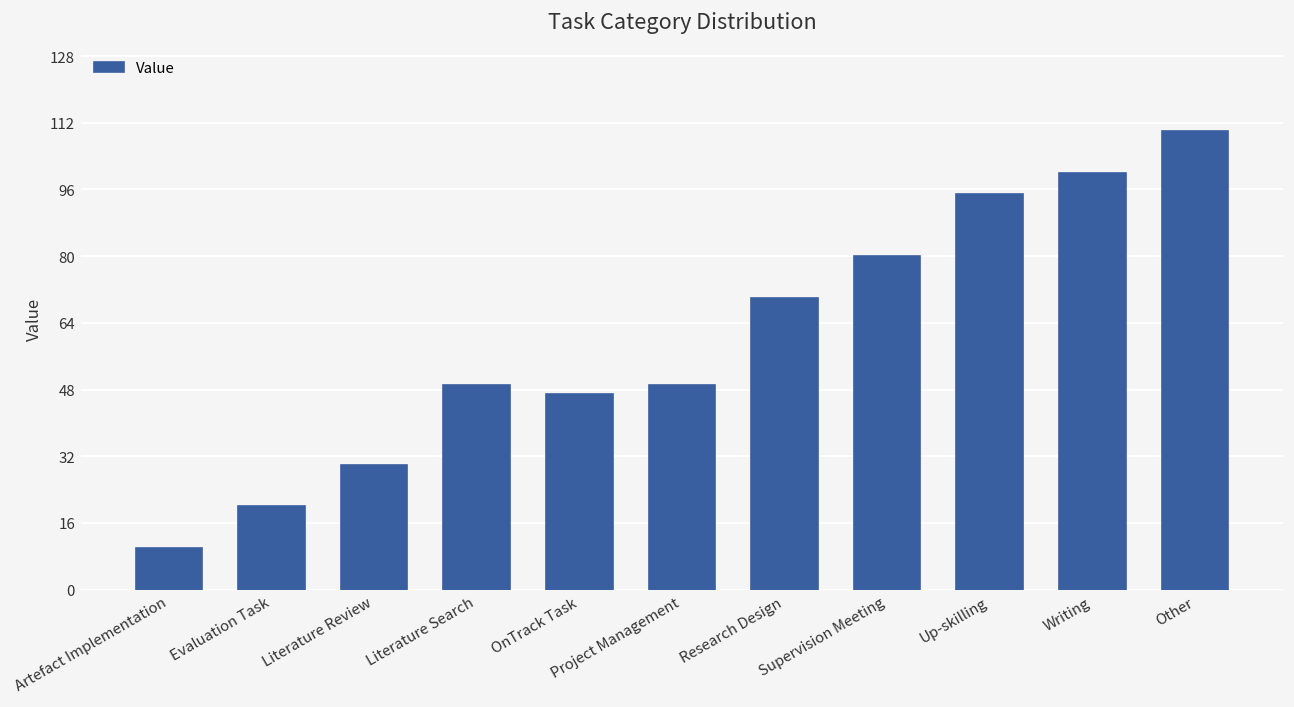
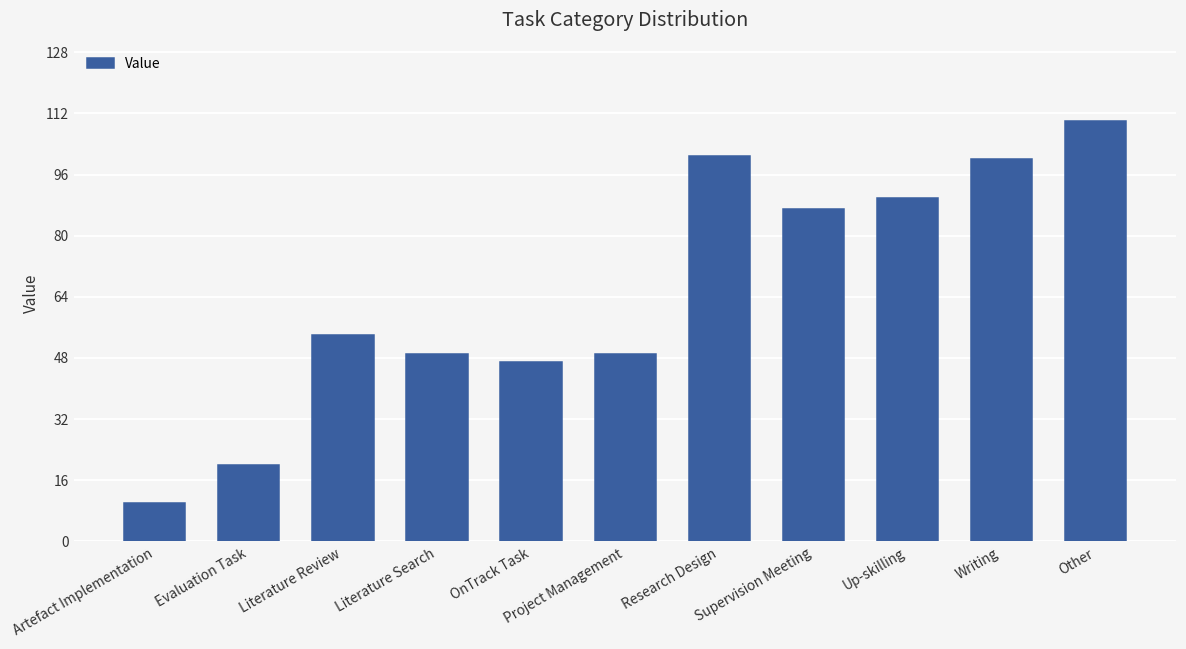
Literature Review: 30 -> 54
Research Design: 70 -> 101
Supervision Meeting: 80 -> 87
Up-skilling: 95 -> 90
